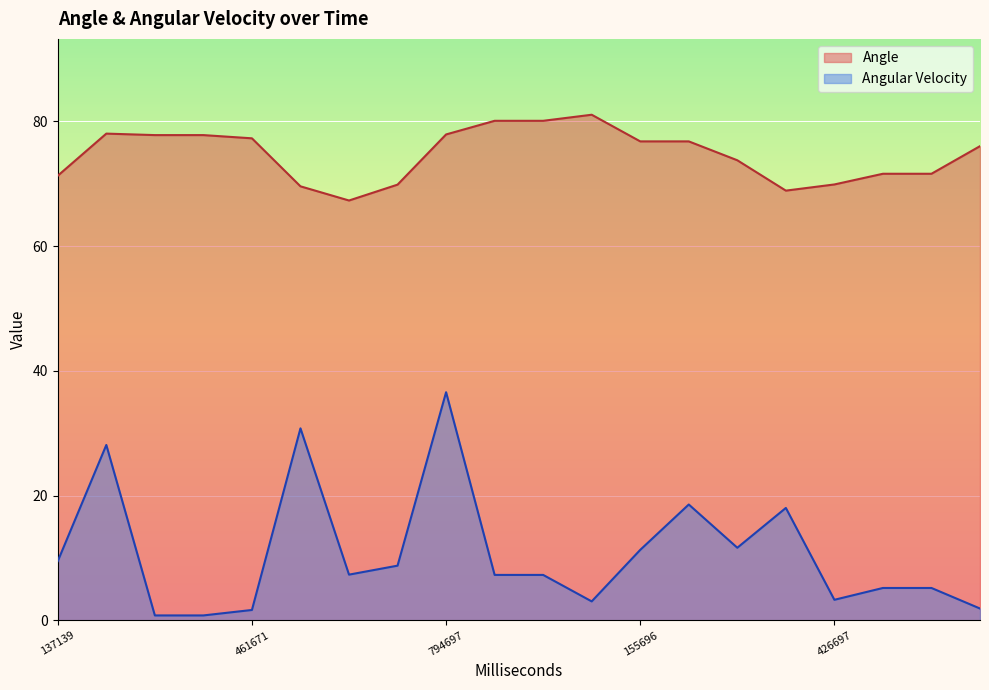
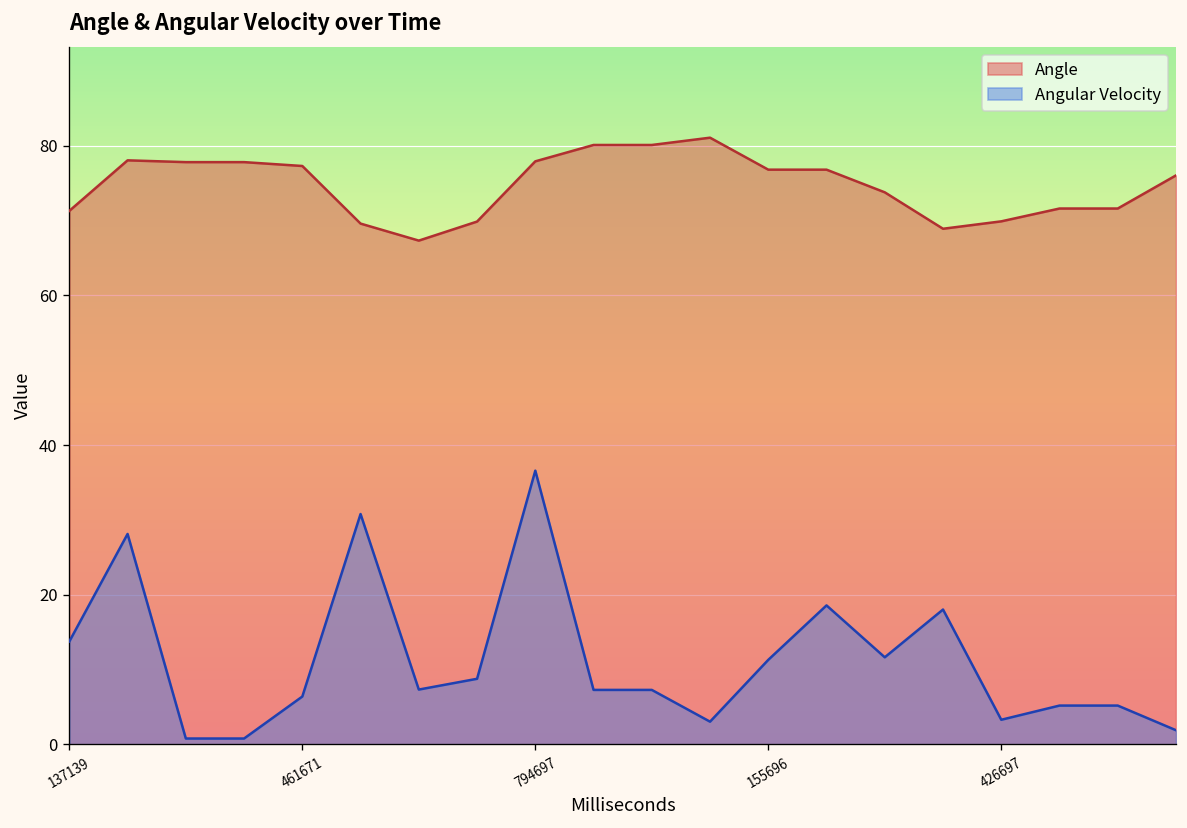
Angular Velocity, 137139: 9 -> 14
Angular Velocity, 461671: 2 -> 6
